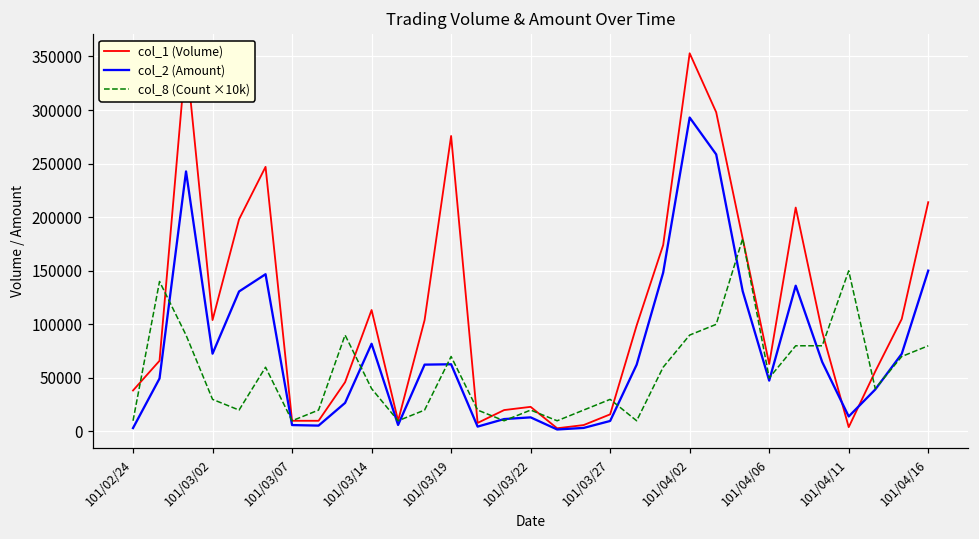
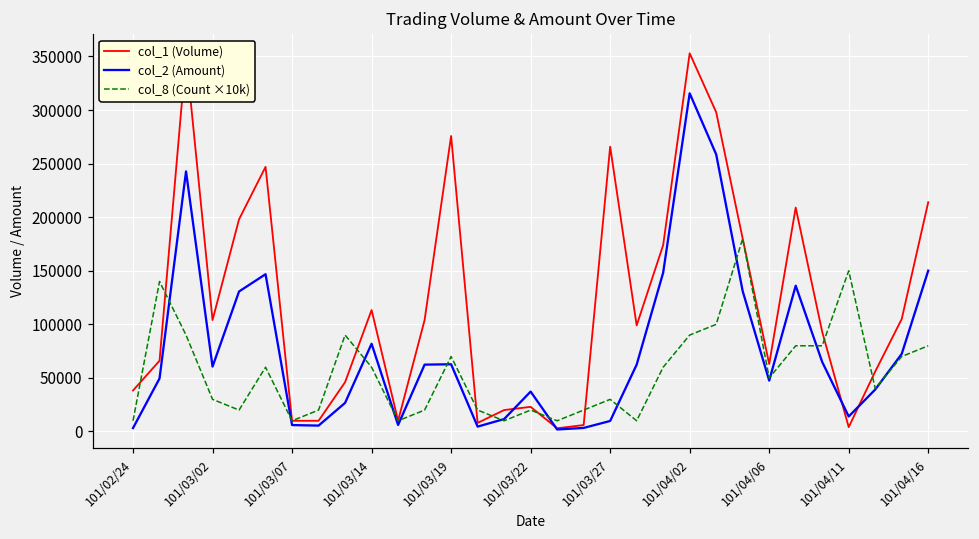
col_2 (Amount), 101/03/02: 70000 -> 60000
col_8 (Count ×10k), 101/03/14: 40000 -> 60000
col_2 (Amount), 101/03/22: 10000 -> 40000
col_1 (Volume), 101/03/27: 20000 -> 270000
col_2 (Amount), 101/04/02: 290000 -> 320000
